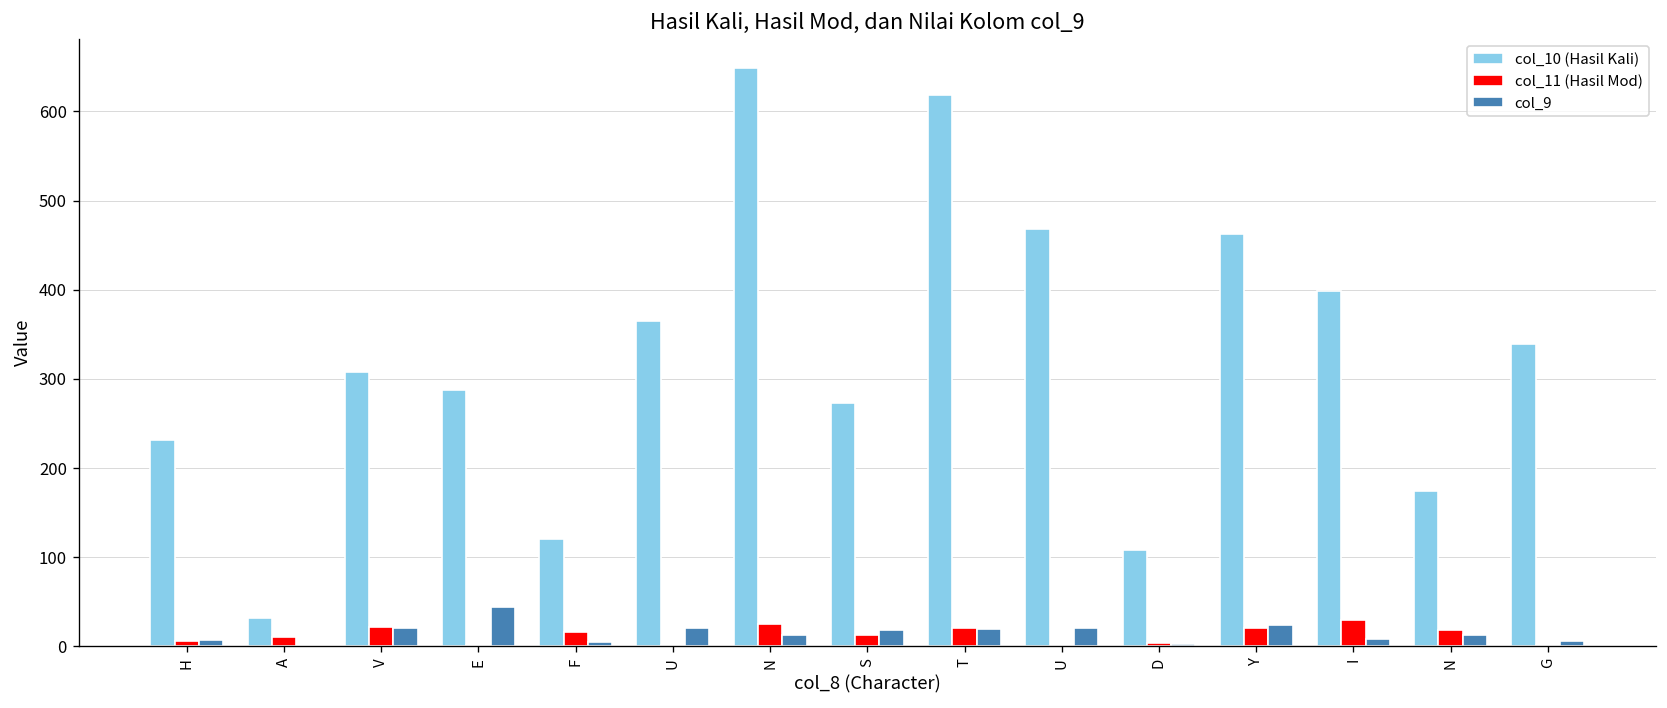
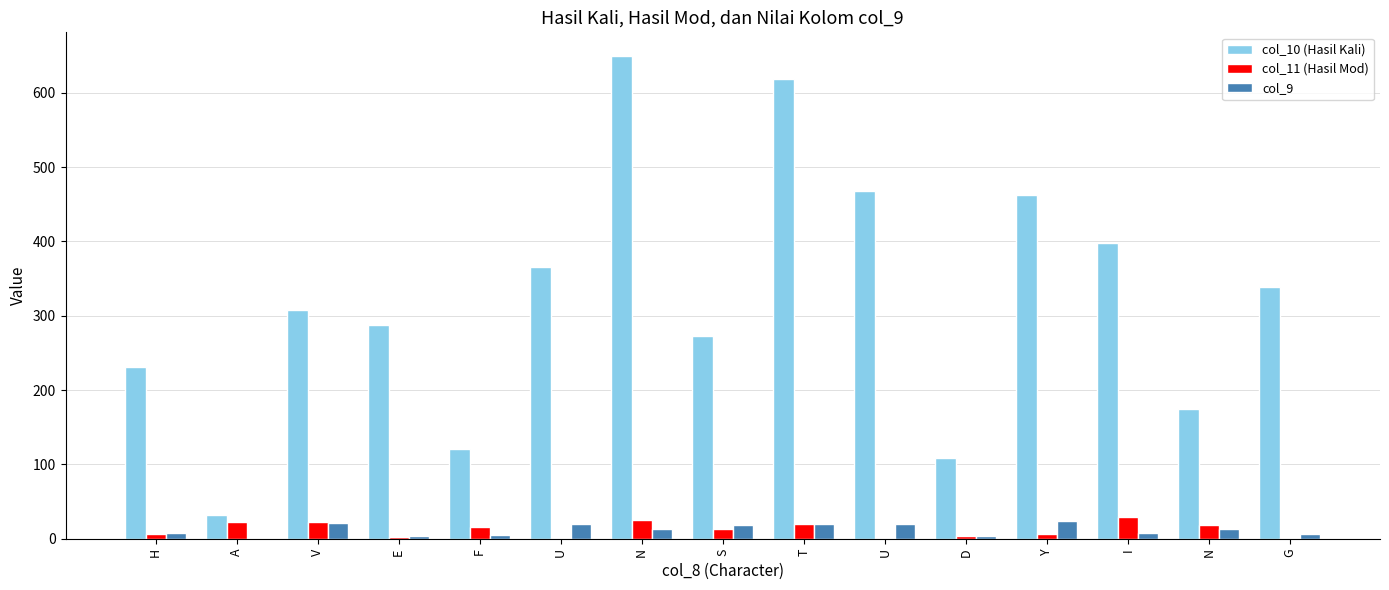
col_11 (Hasil Mod), A: 10 -> 20
col_9, E: 40 -> 0
col_11 (Hasil Mod), Y: 20 -> 10
